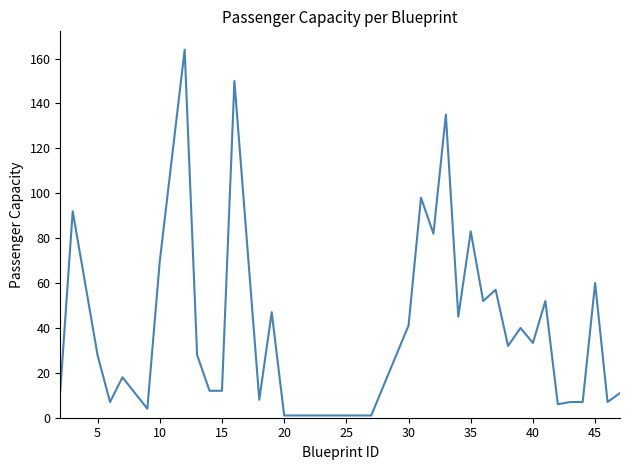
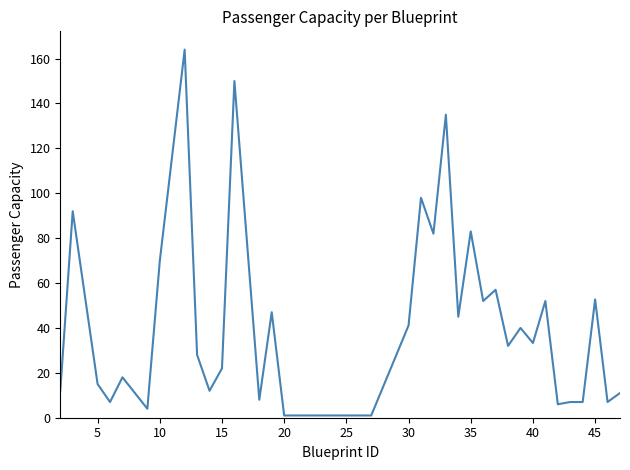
5: 28 -> 15
15: 12 -> 22
45: 60 -> 53
